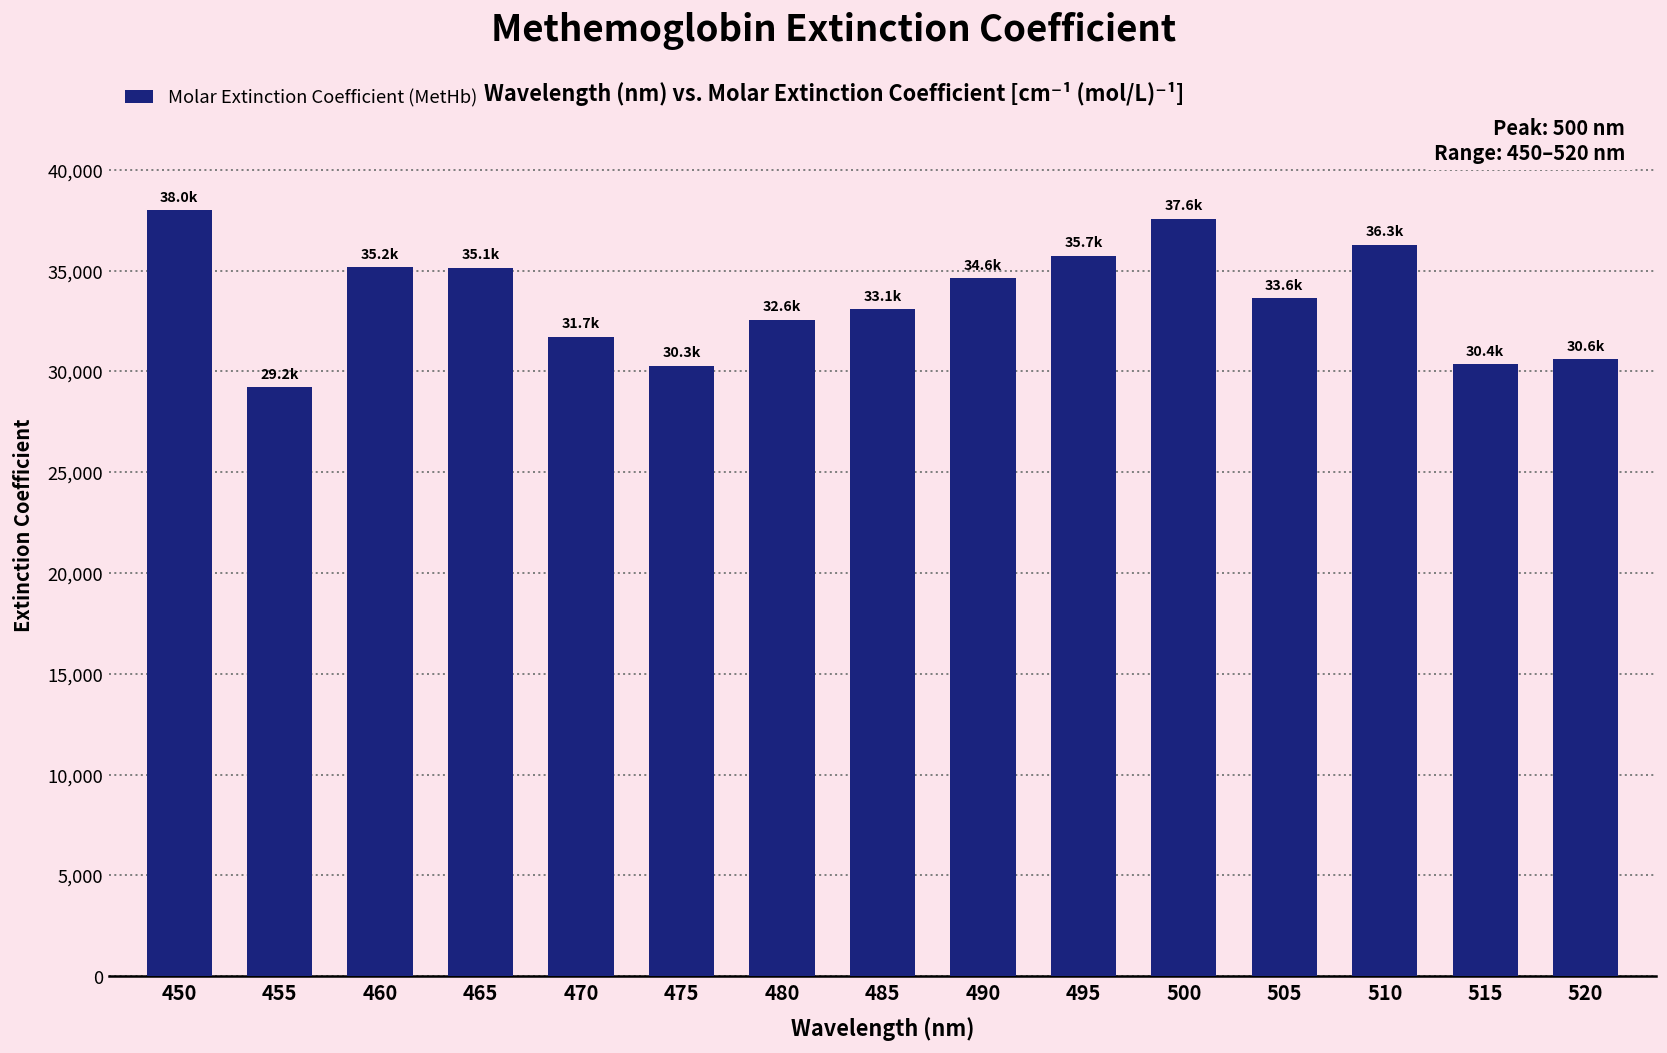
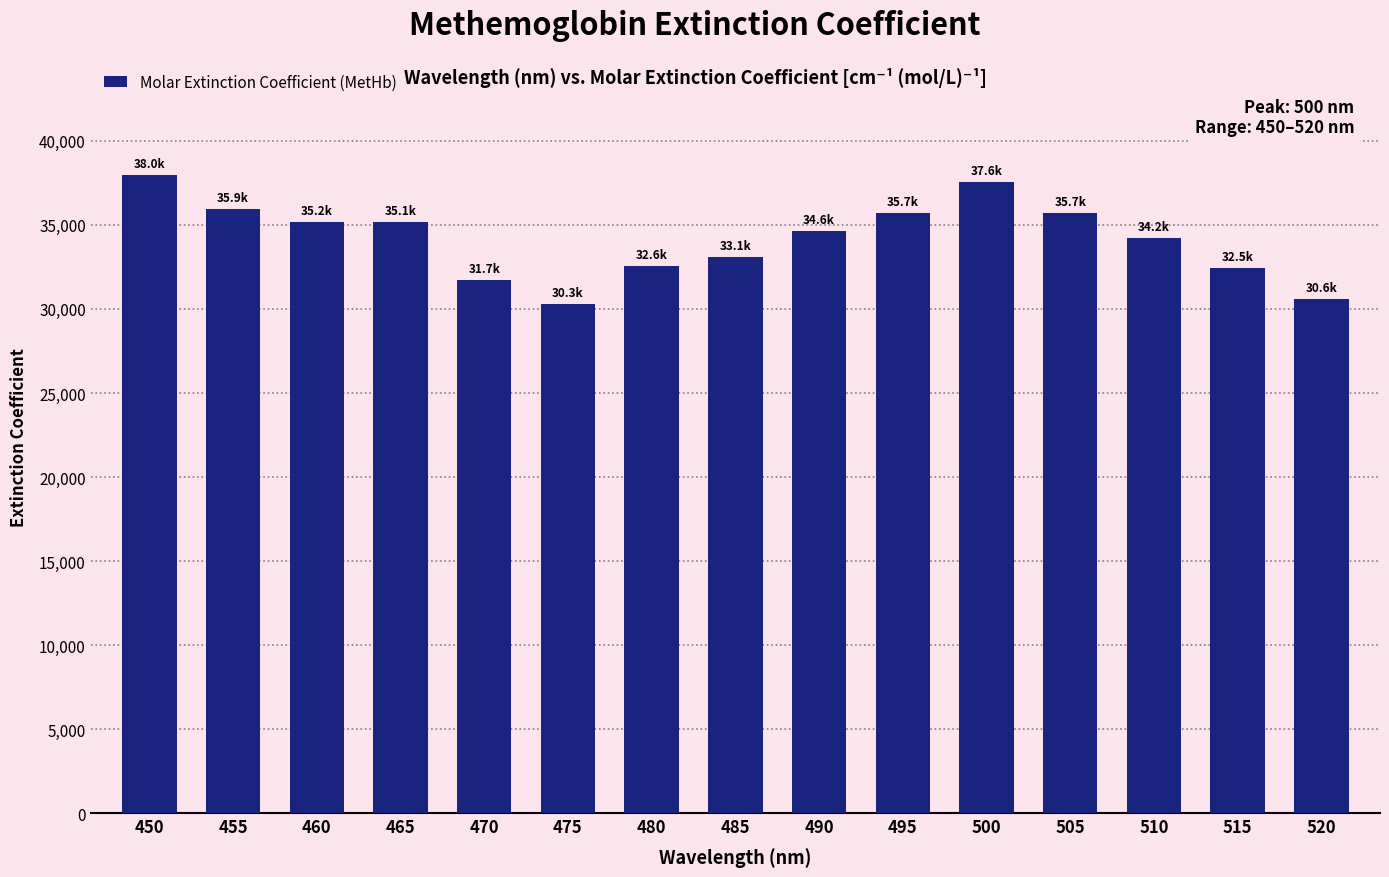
455: 29.2k -> 35.9k
505: 33.6k -> 35.7k
510: 36.3k -> 34.2k
515: 30.4k -> 32.5k
